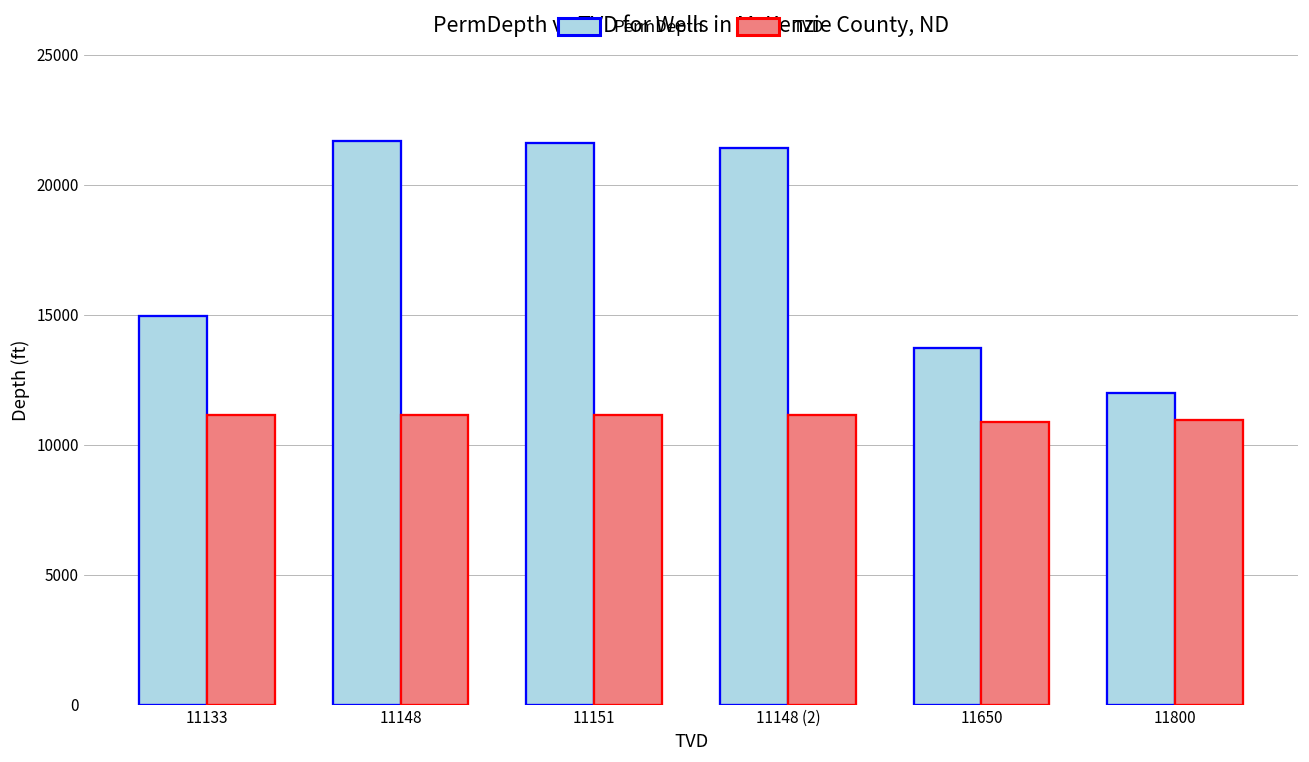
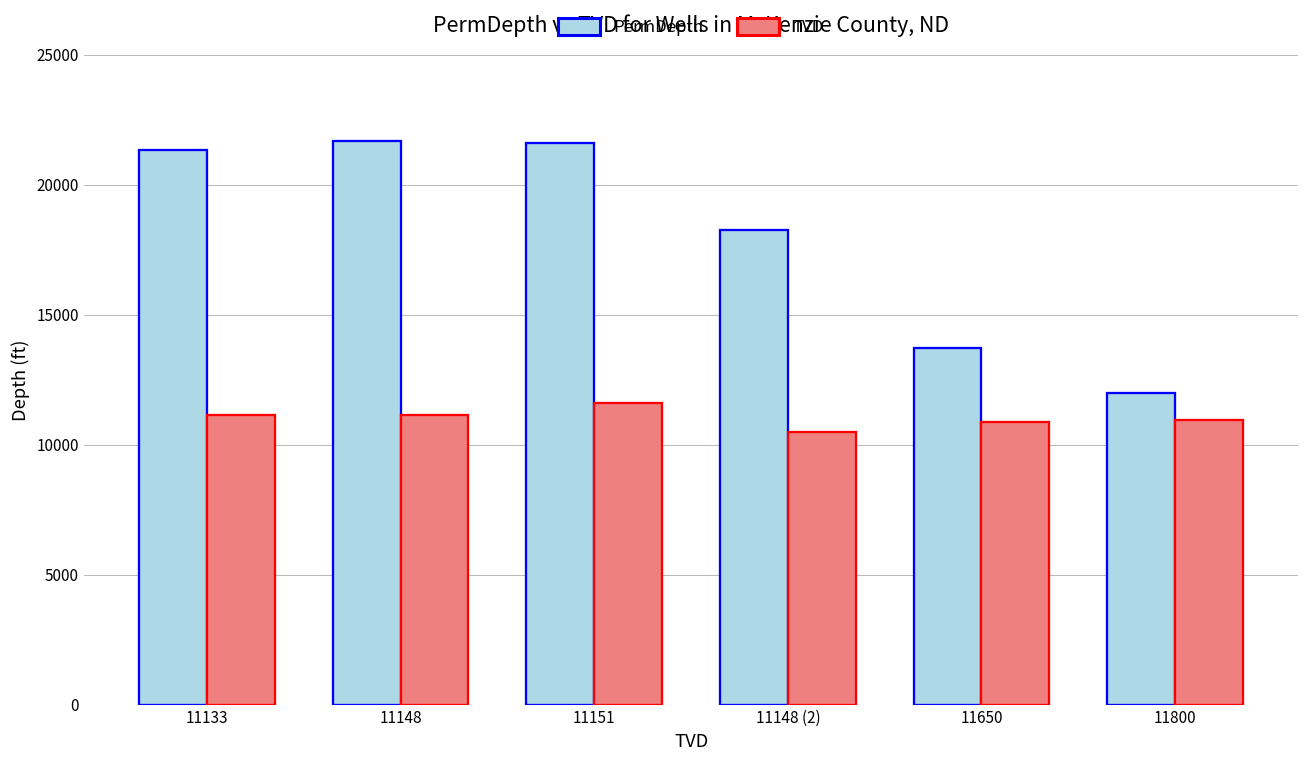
PermDepth, 11133: 15000 -> 21300
TVD, 11151: 11200 -> 11600
PermDepth, 11148 (2): 21400 -> 18300
TVD, 11148 (2): 11100 -> 10500
